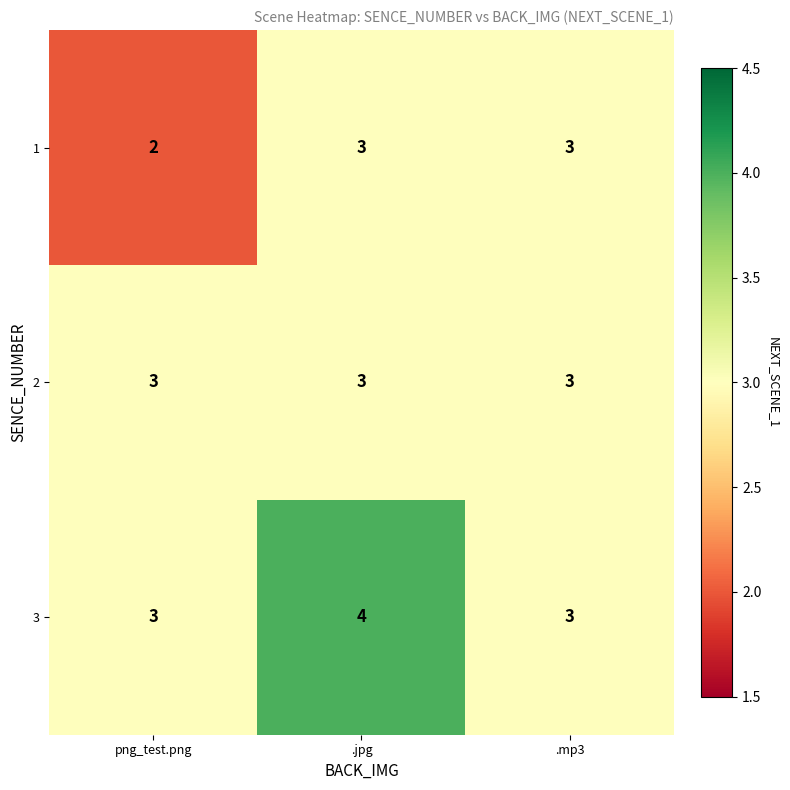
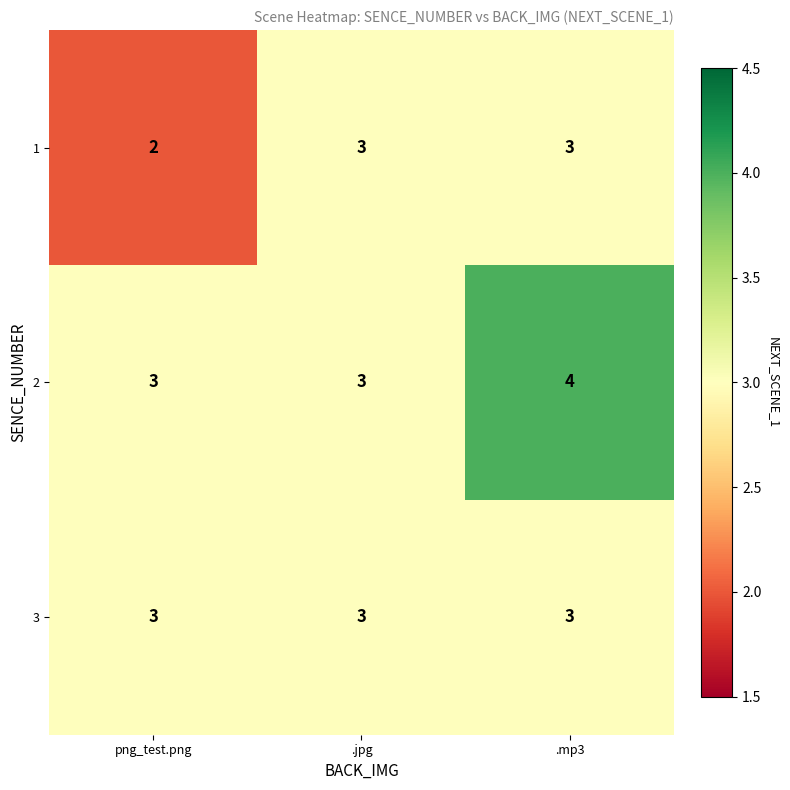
2, .mp3: 3 -> 4
3, .jpg: 4 -> 3
